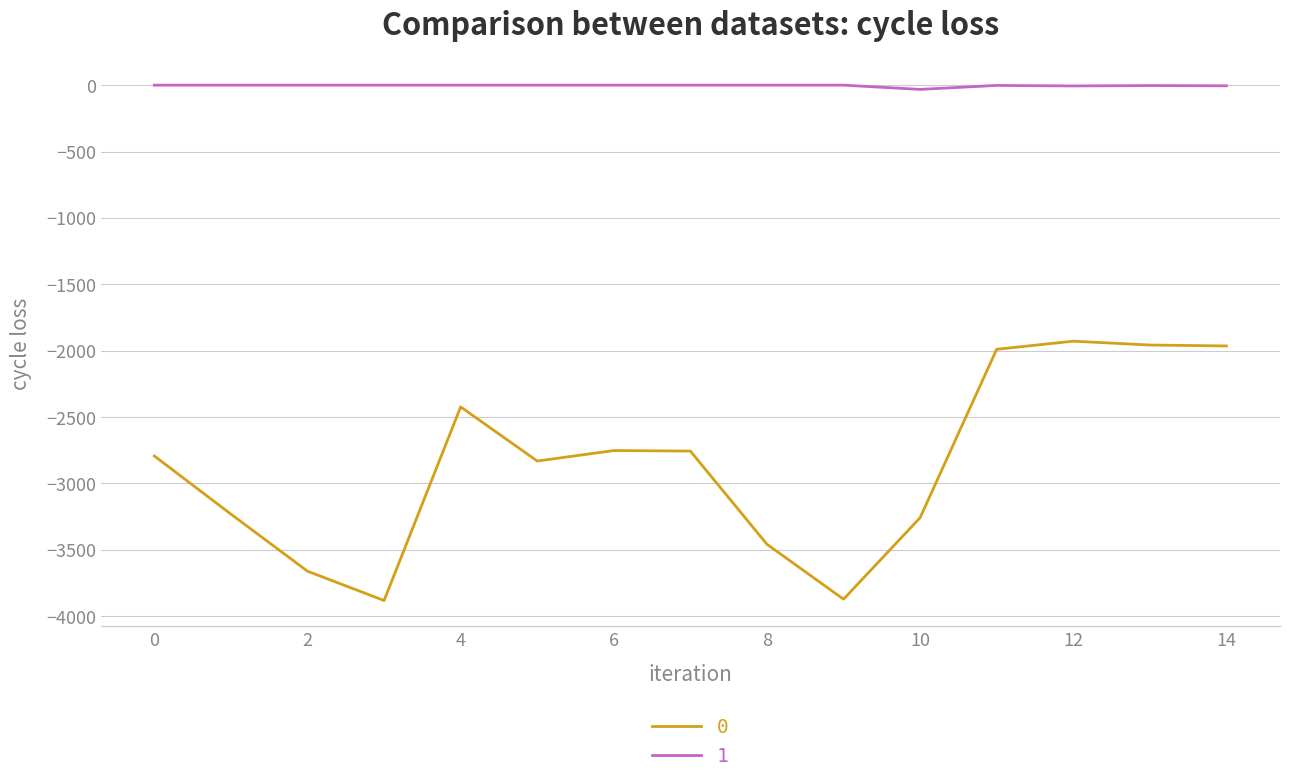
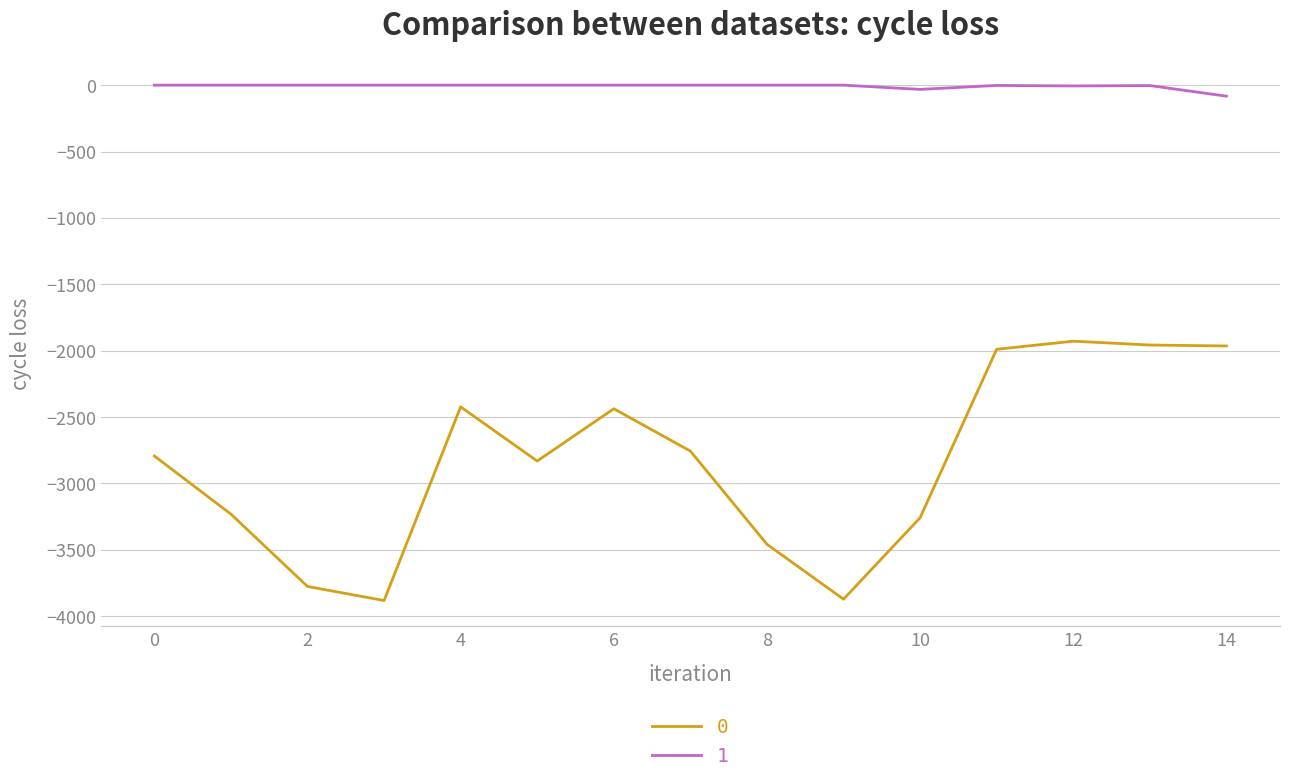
0, 2: -3660 -> -3780
0, 6: -2750 -> -2440
1, 14: -10 -> -80
